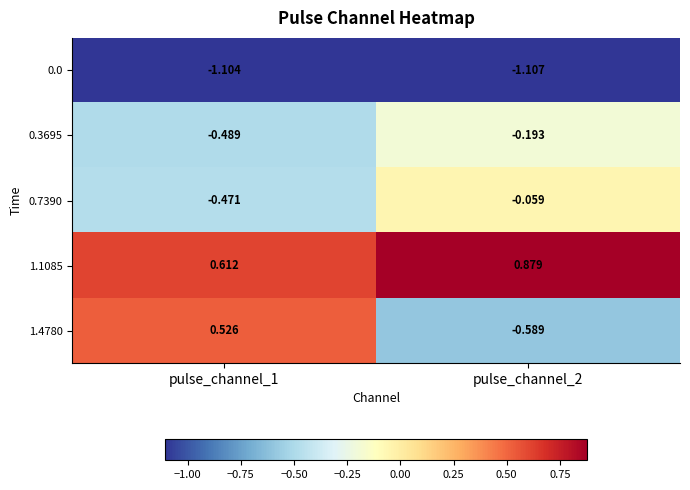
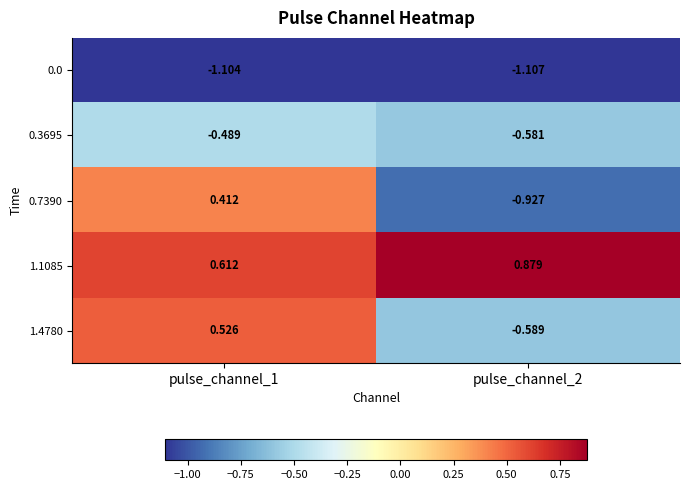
0.3695, pulse_channel_2: -0.193 -> -0.581
0.7390, pulse_channel_1: -0.471 -> 0.412
0.7390, pulse_channel_2: -0.059 -> -0.927
